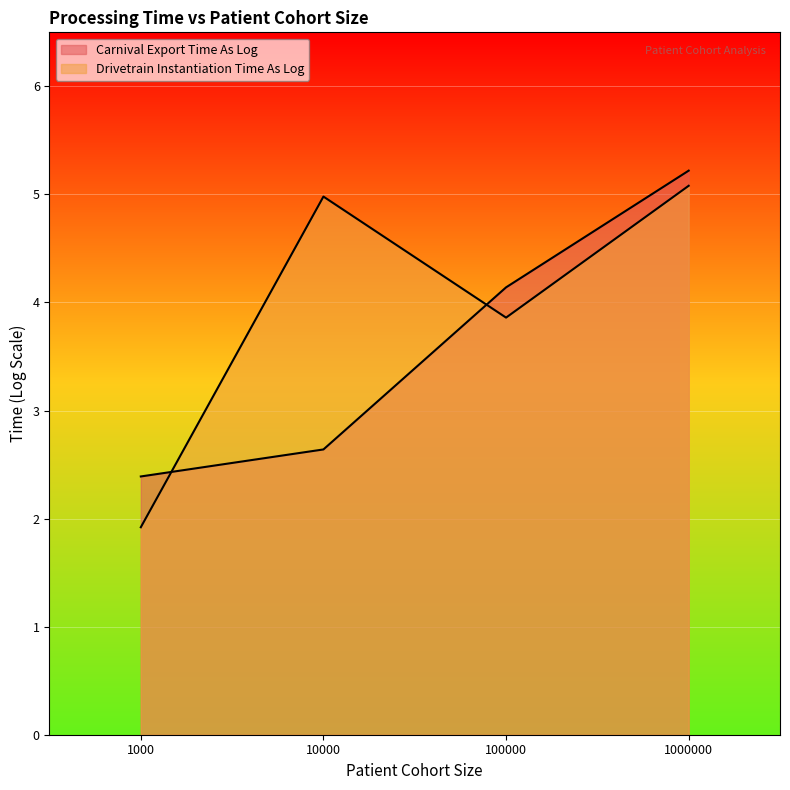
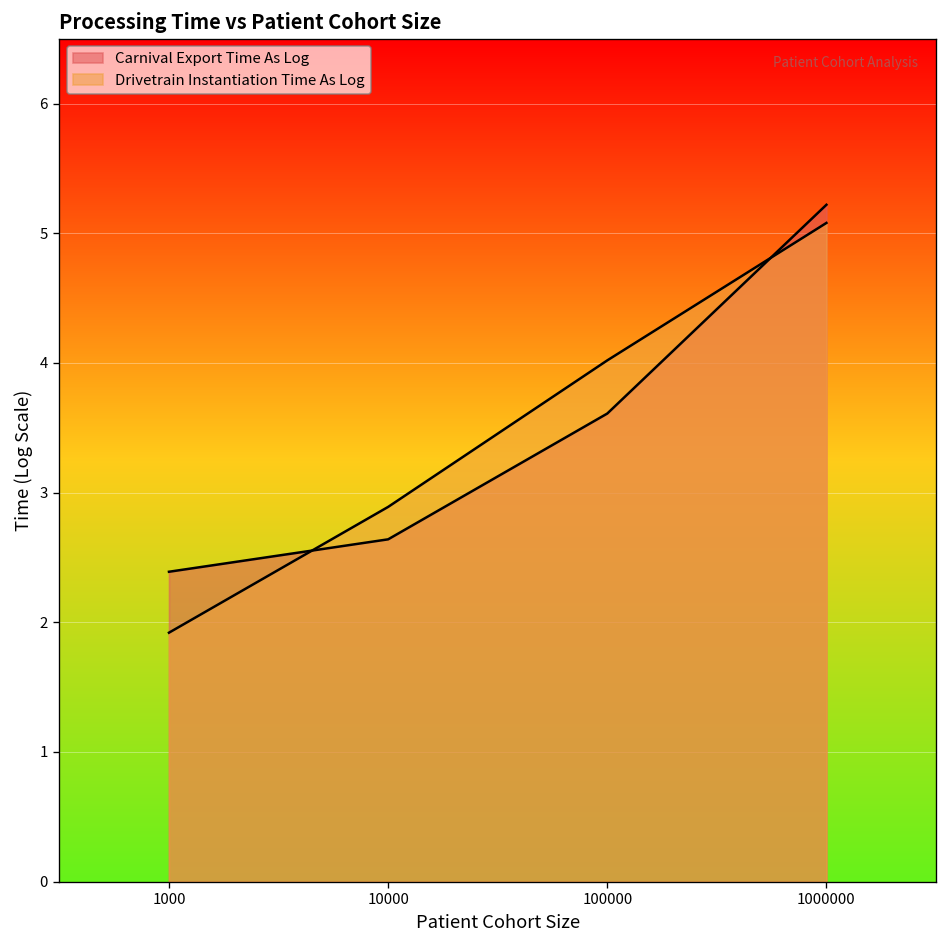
Drivetrain Instantiation Time As Log, 10000: 4.98 -> 2.89
Carnival Export Time As Log, 100000: 4.14 -> 3.61
Drivetrain Instantiation Time As Log, 100000: 3.86 -> 4.02
